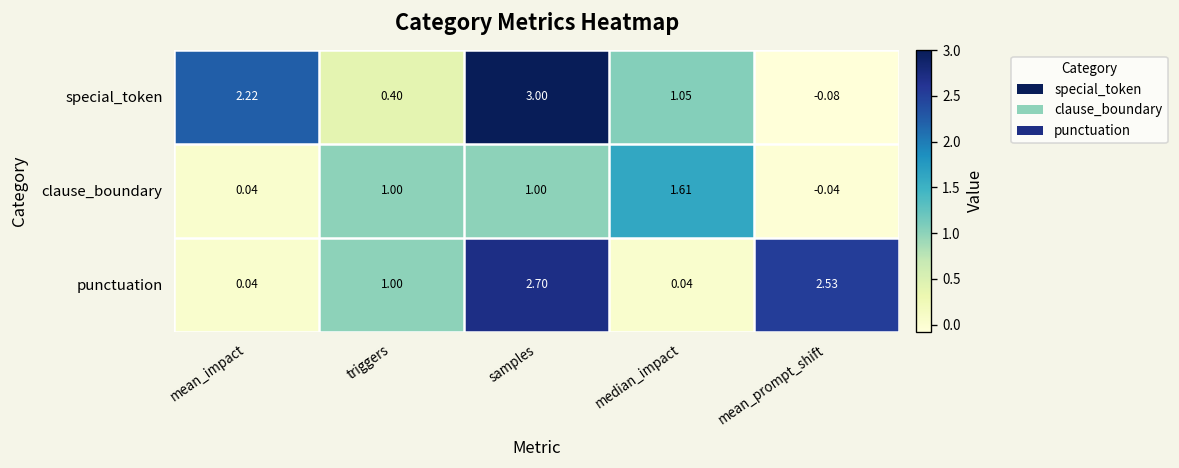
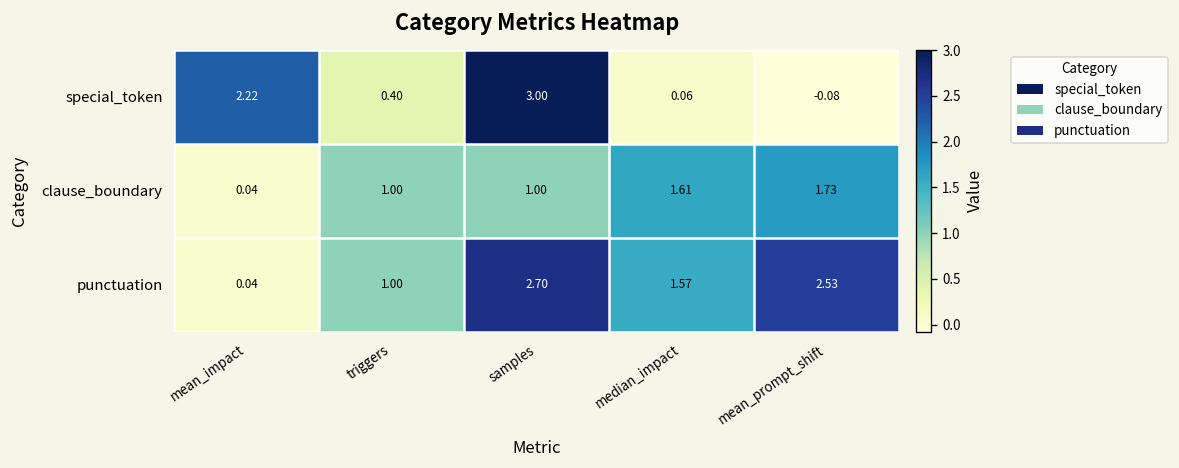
special_token, median_impact: 1.05 -> 0.06
clause_boundary, mean_prompt_shift: -0.04 -> 1.73
punctuation, median_impact: 0.04 -> 1.57
